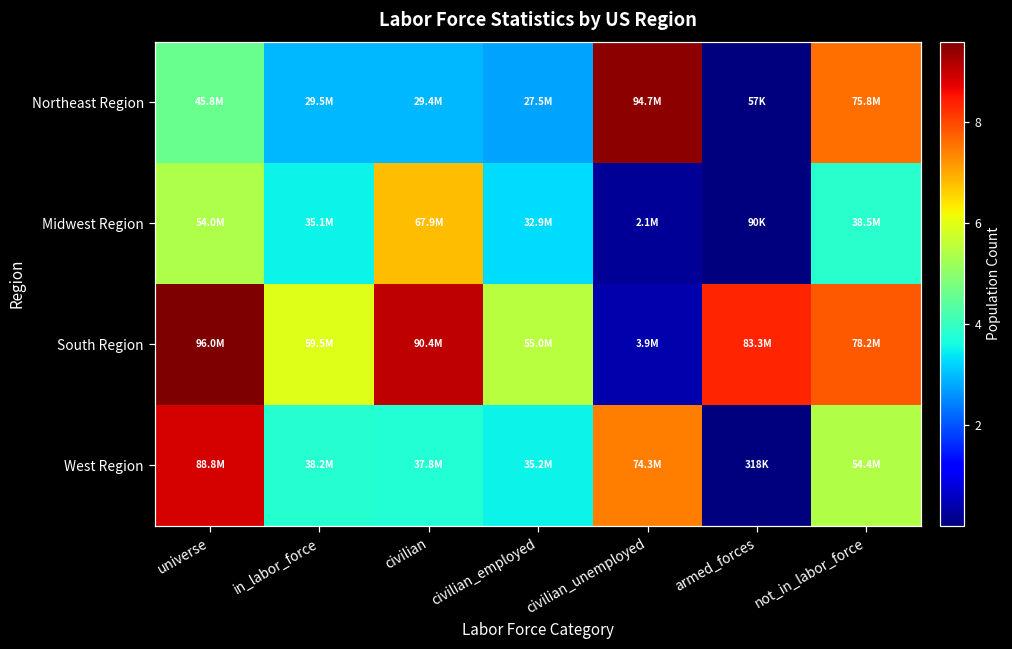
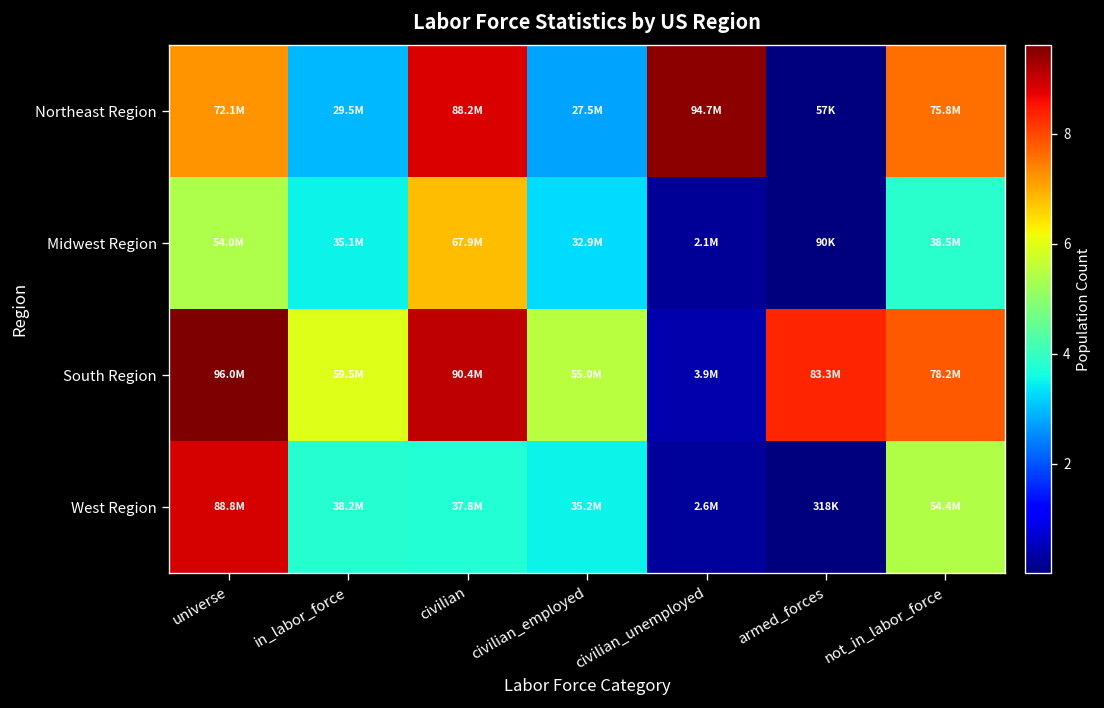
Northeast Region, universe: 45.8M -> 72.1M
Northeast Region, civilian: 29.4M -> 88.2M
West Region, civilian_unemployed: 74.3M -> 2.6M
